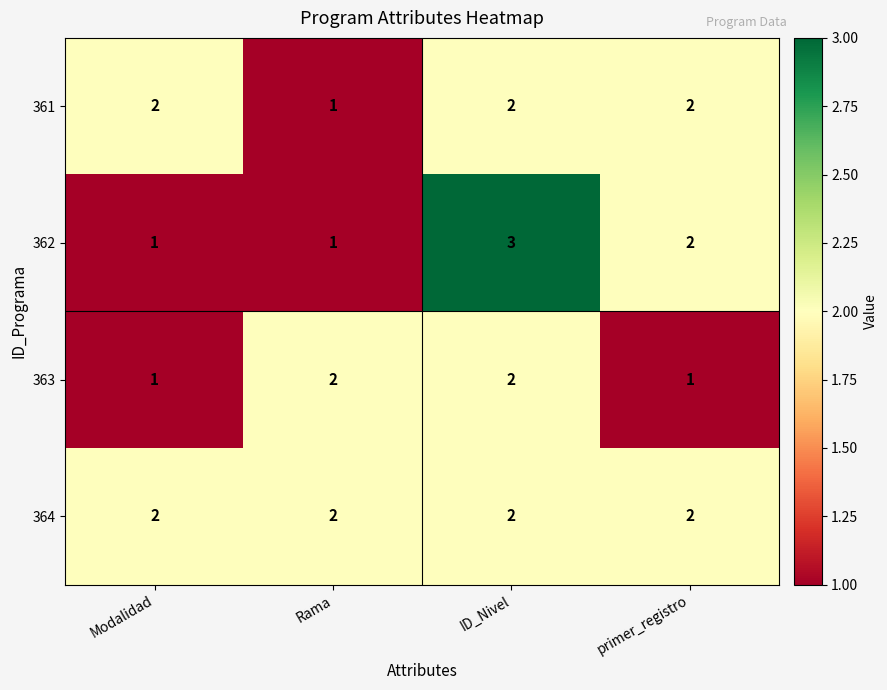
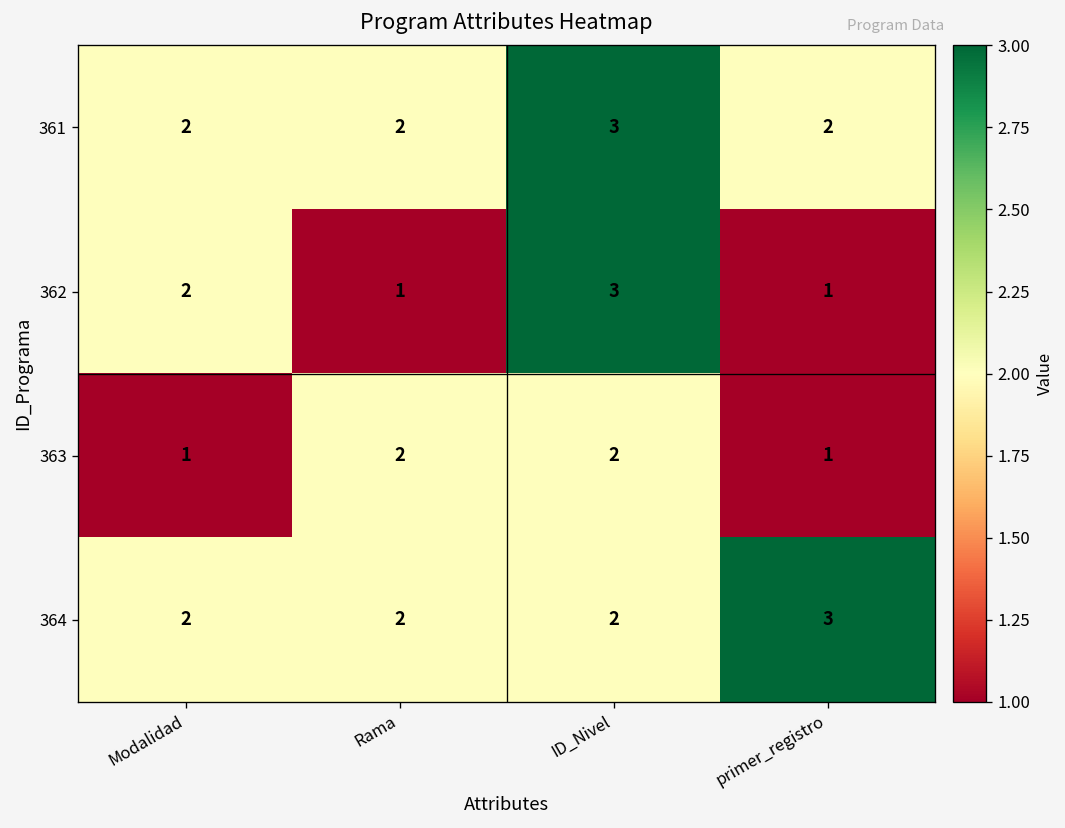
361, Rama: 1 -> 2
361, ID_Nivel: 2 -> 3
362, Modalidad: 1 -> 2
362, primer_registro: 2 -> 1
364, primer_registro: 2 -> 3
